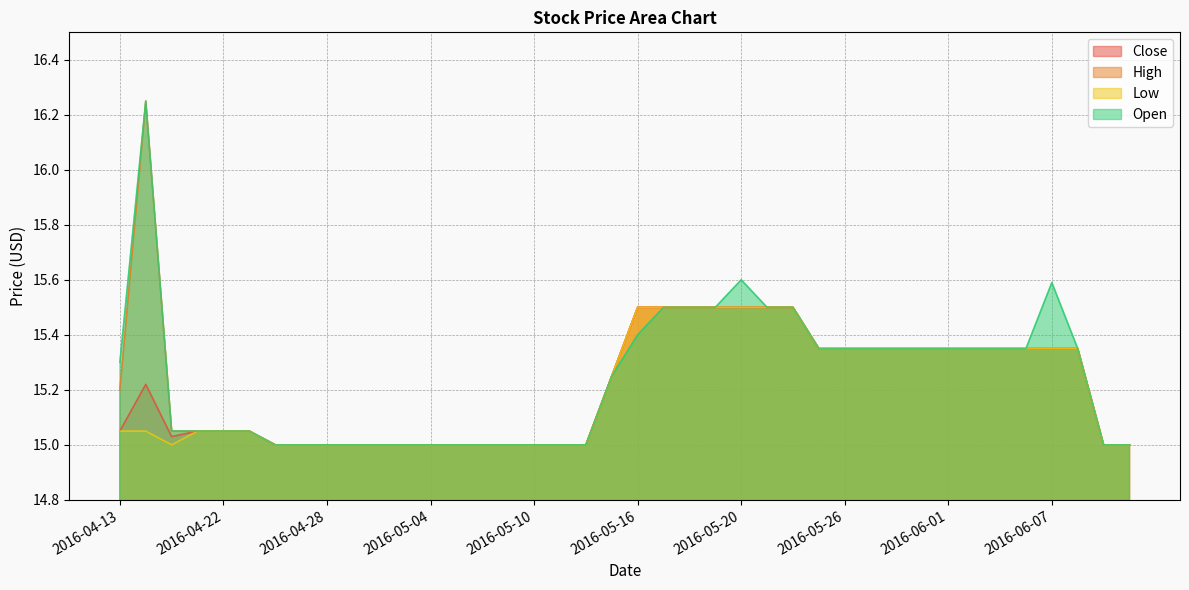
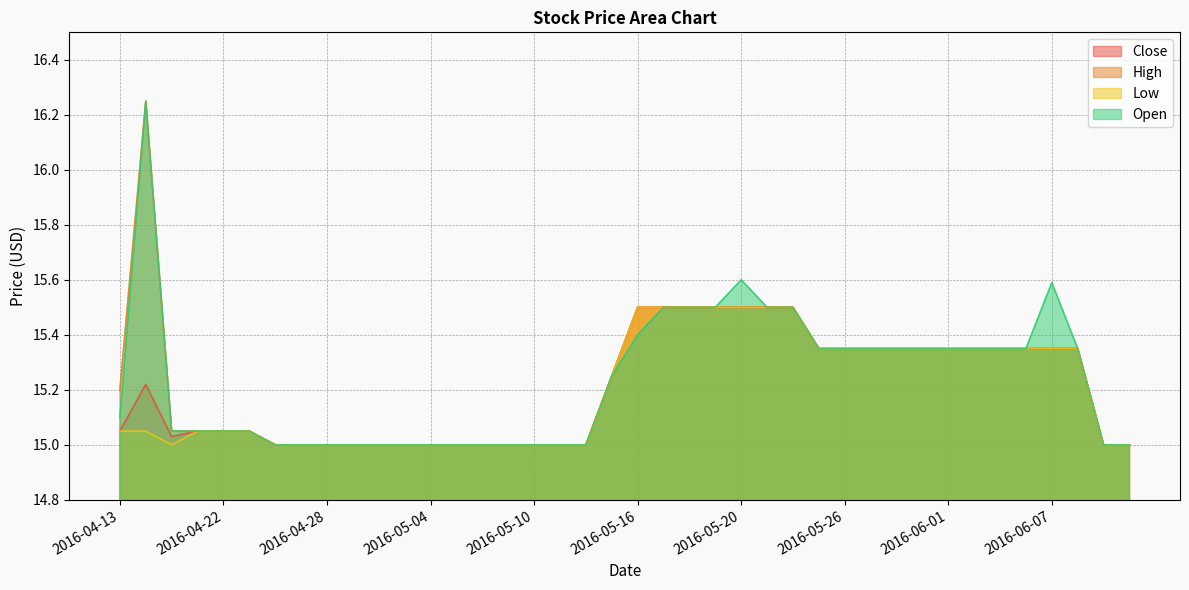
Open, 2016-04-13: 15.3 -> 15.1
